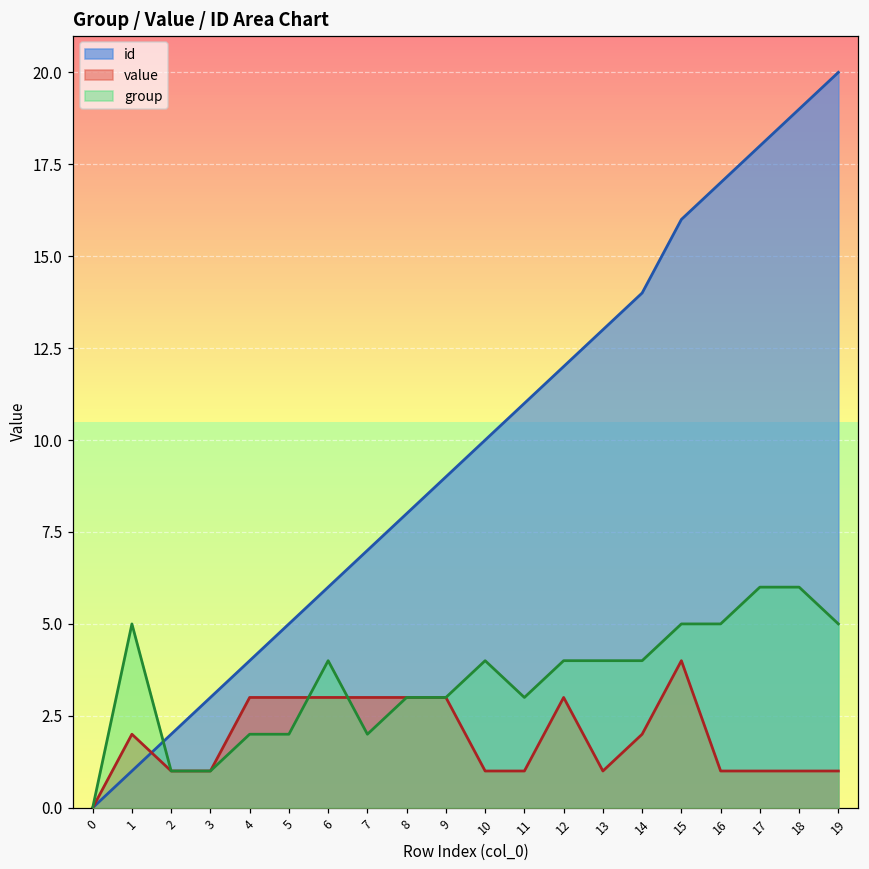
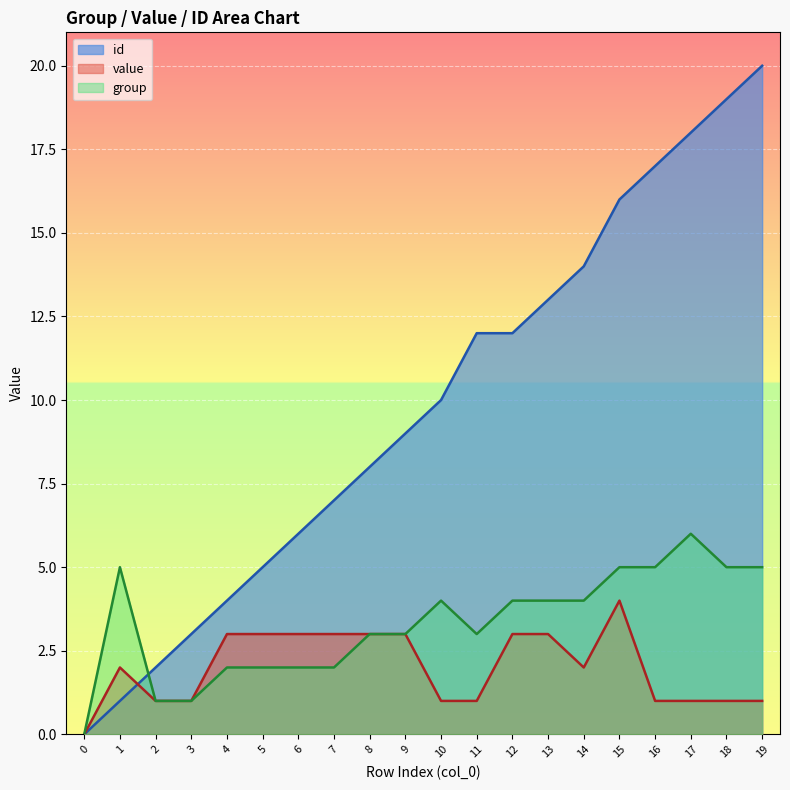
group, 6: 4 -> 2
id, 11: 11 -> 12
value, 13: 1 -> 3
group, 18: 6 -> 5
